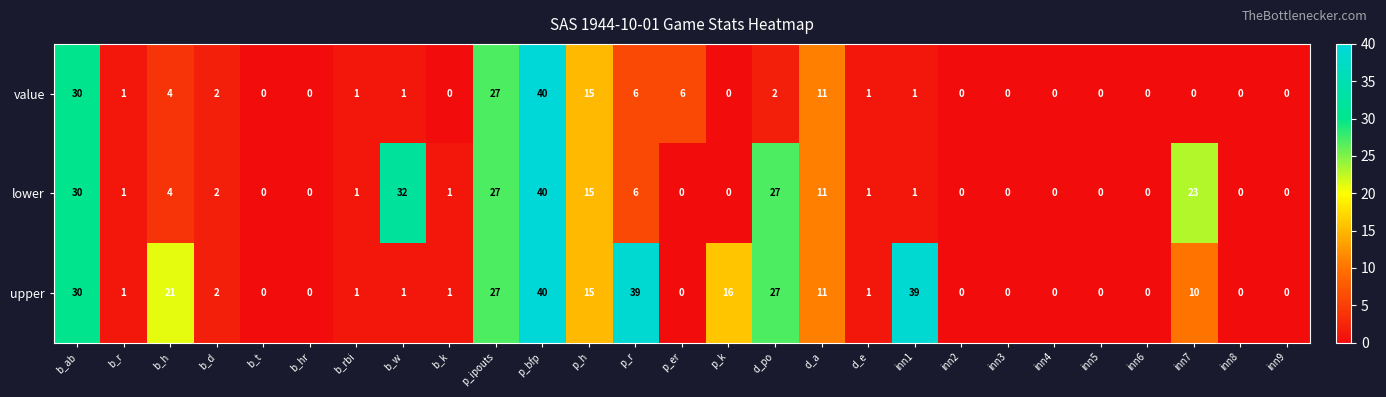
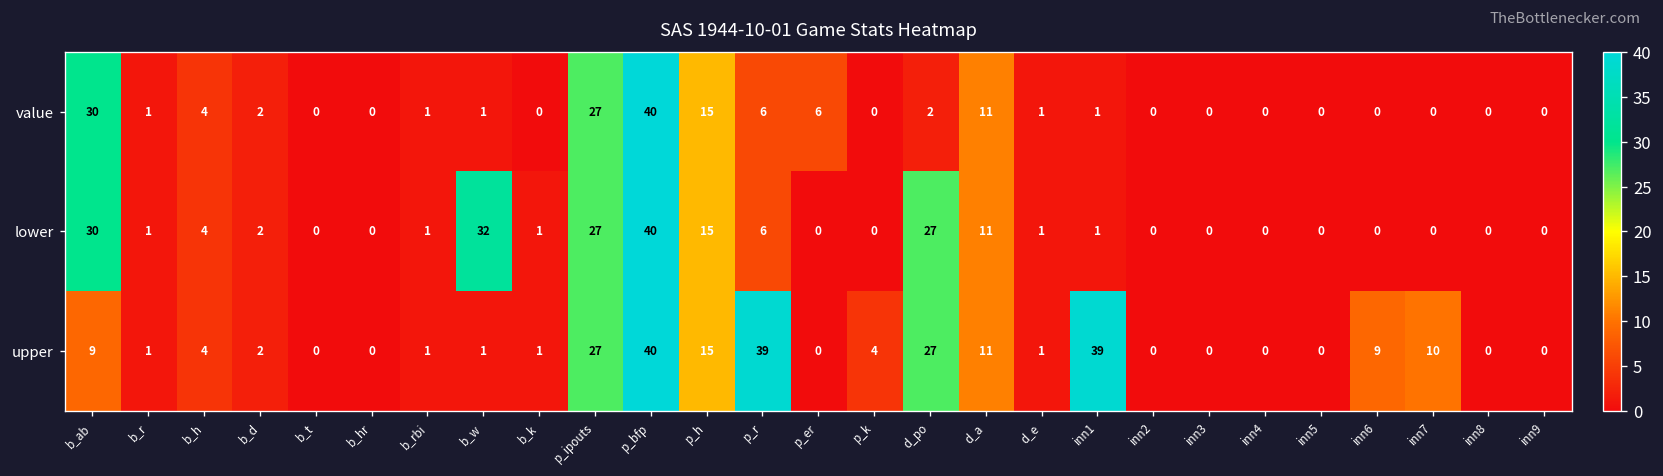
lower, inn7: 23 -> 0
upper, b_ab: 30 -> 9
upper, b_h: 21 -> 4
upper, p_k: 16 -> 4
upper, inn6: 0 -> 9
